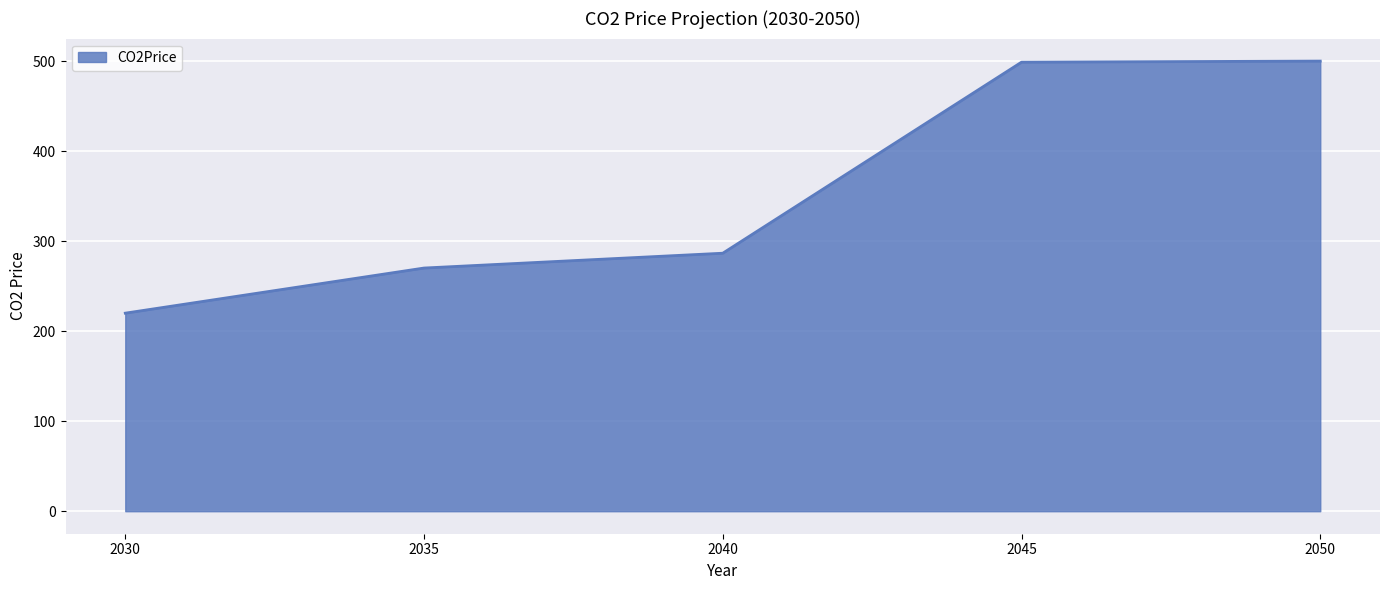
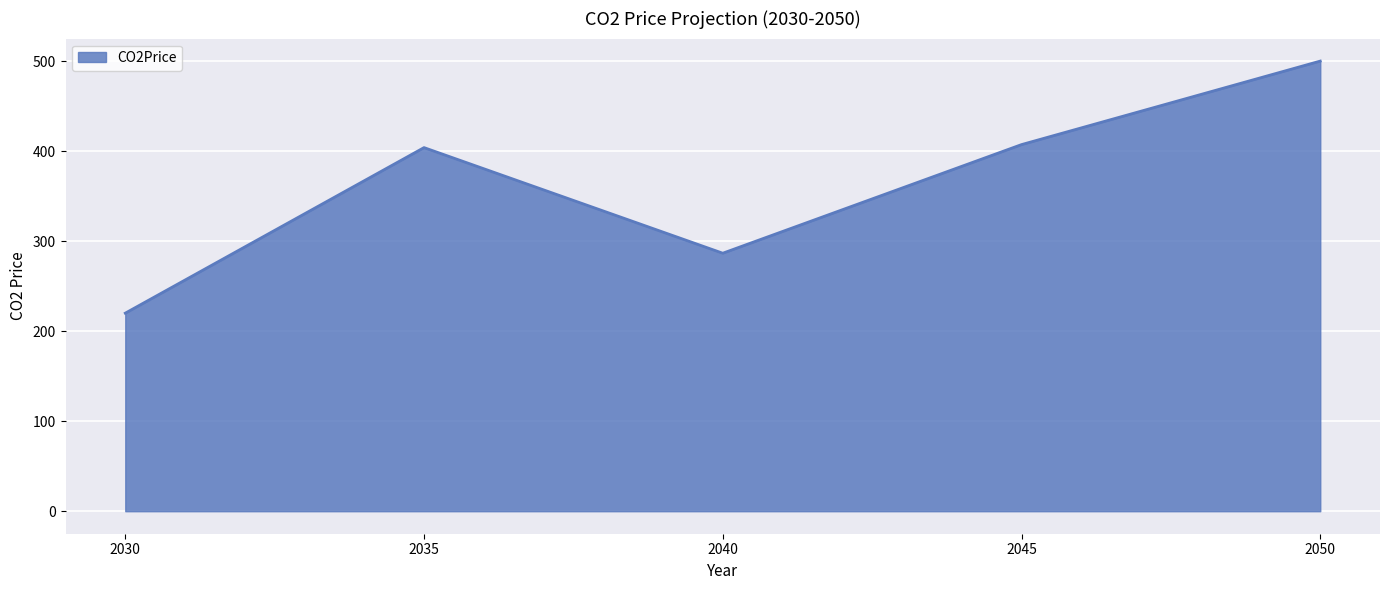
2035: 270 -> 400
2045: 500 -> 410
